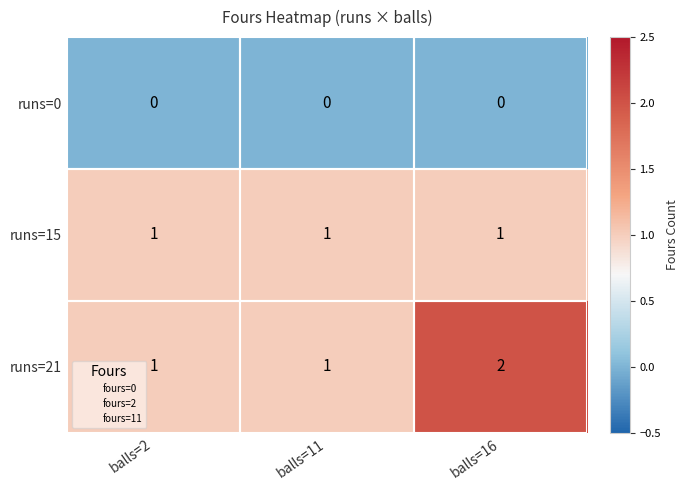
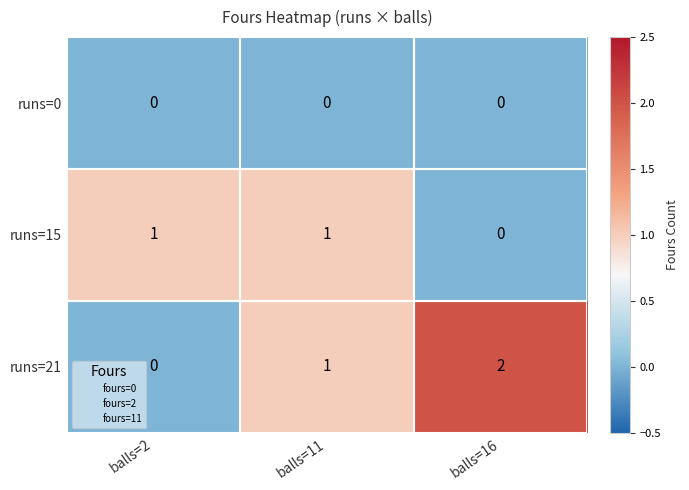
runs=15, balls=16: 1 -> 0
runs=21, balls=2: 1 -> 0
